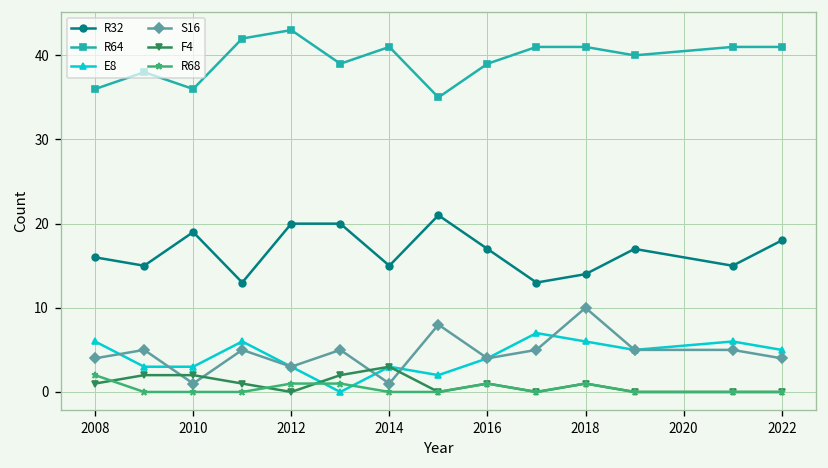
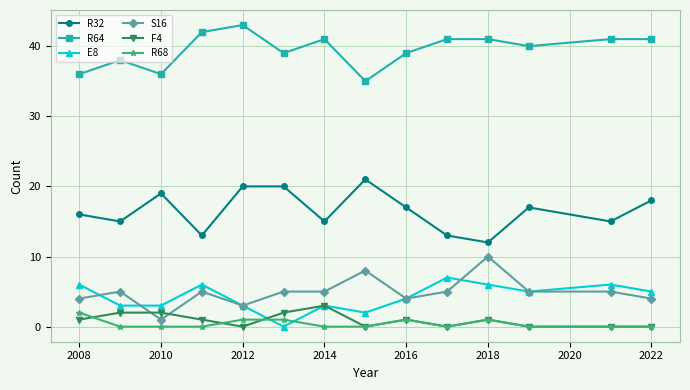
S16, 2014: 1 -> 5
R32, 2018: 14 -> 12
